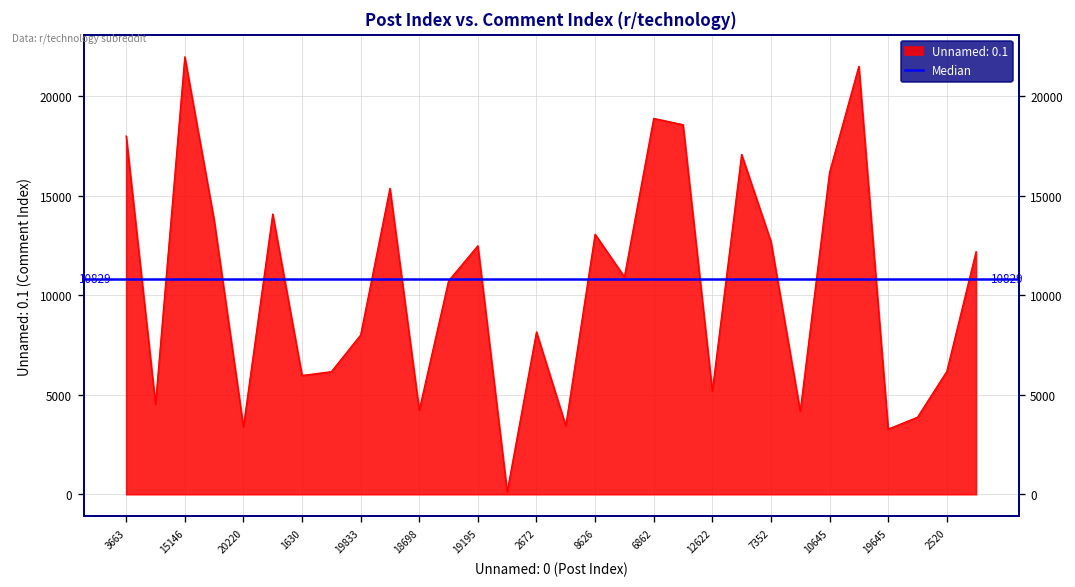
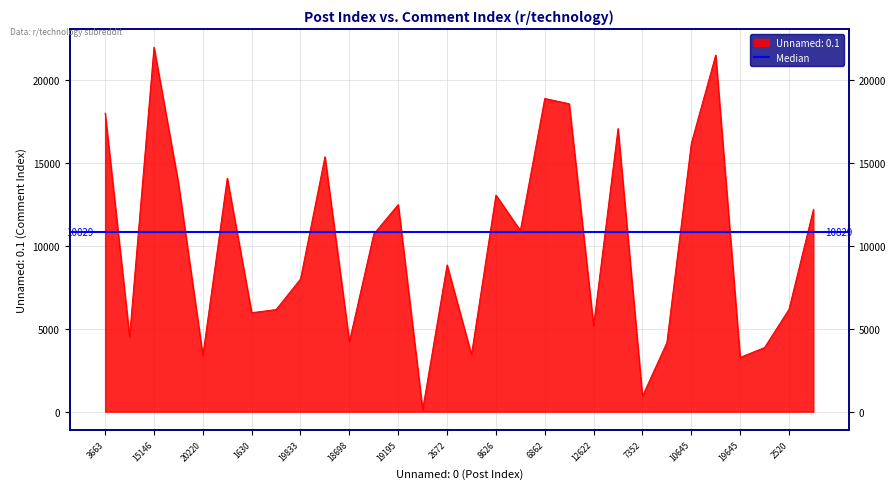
2672: 8200 -> 8900
7352: 12700 -> 900
